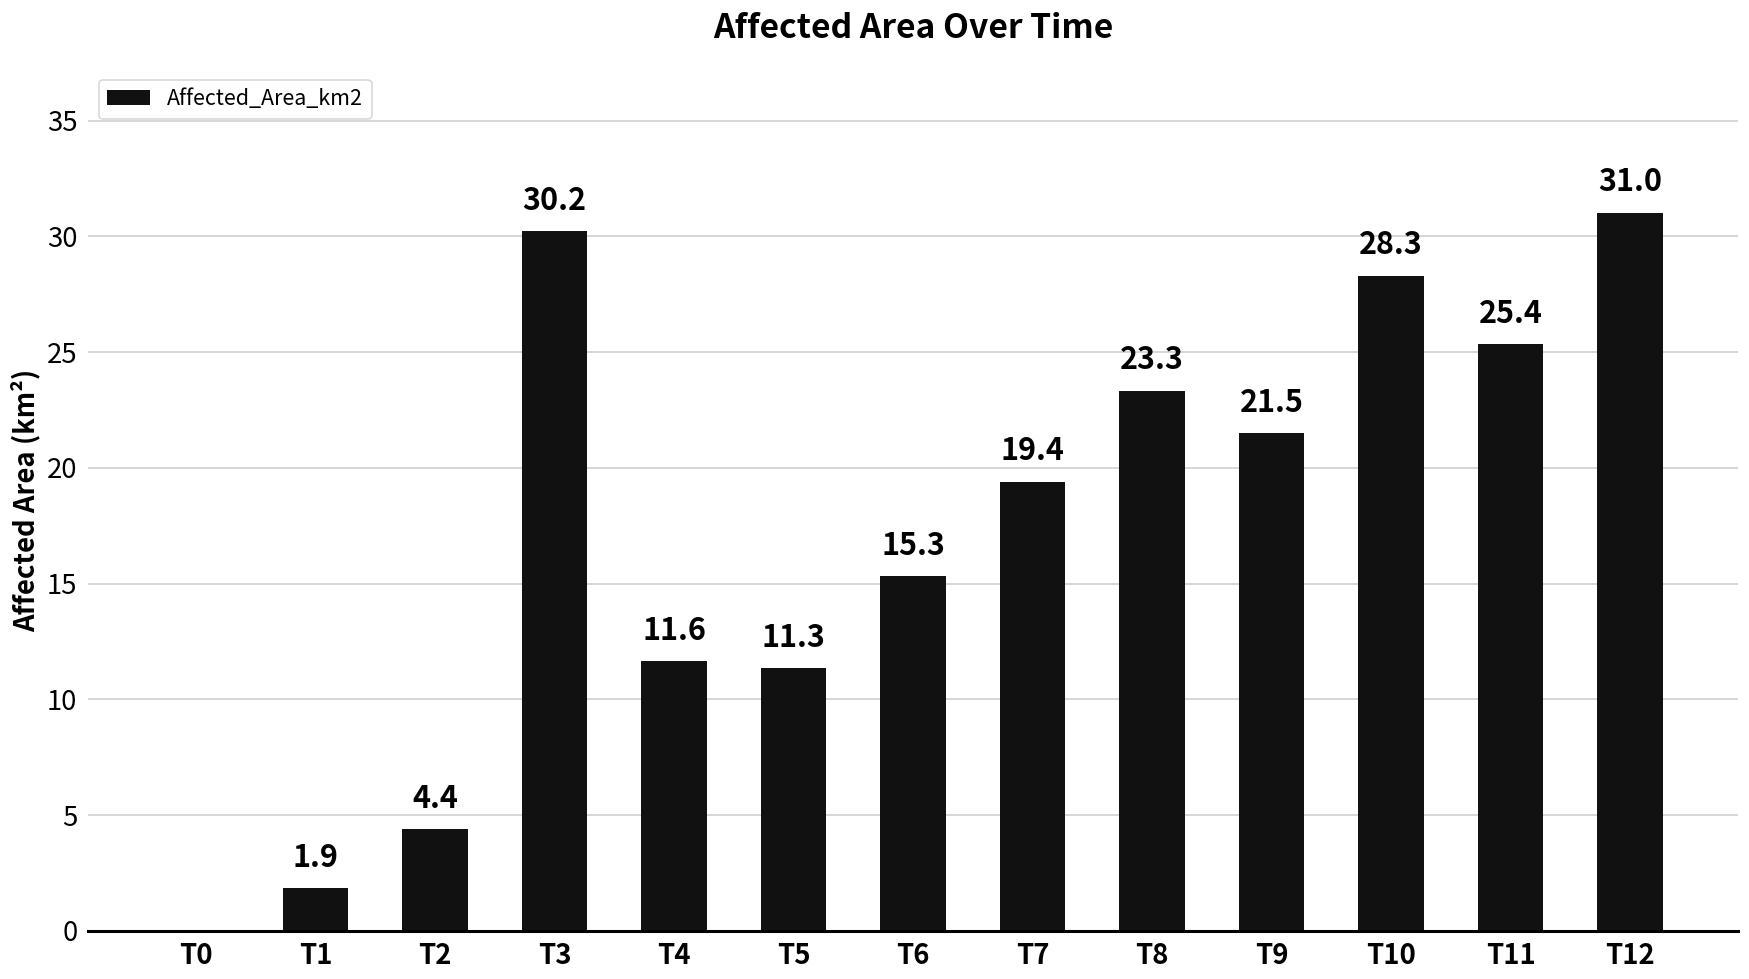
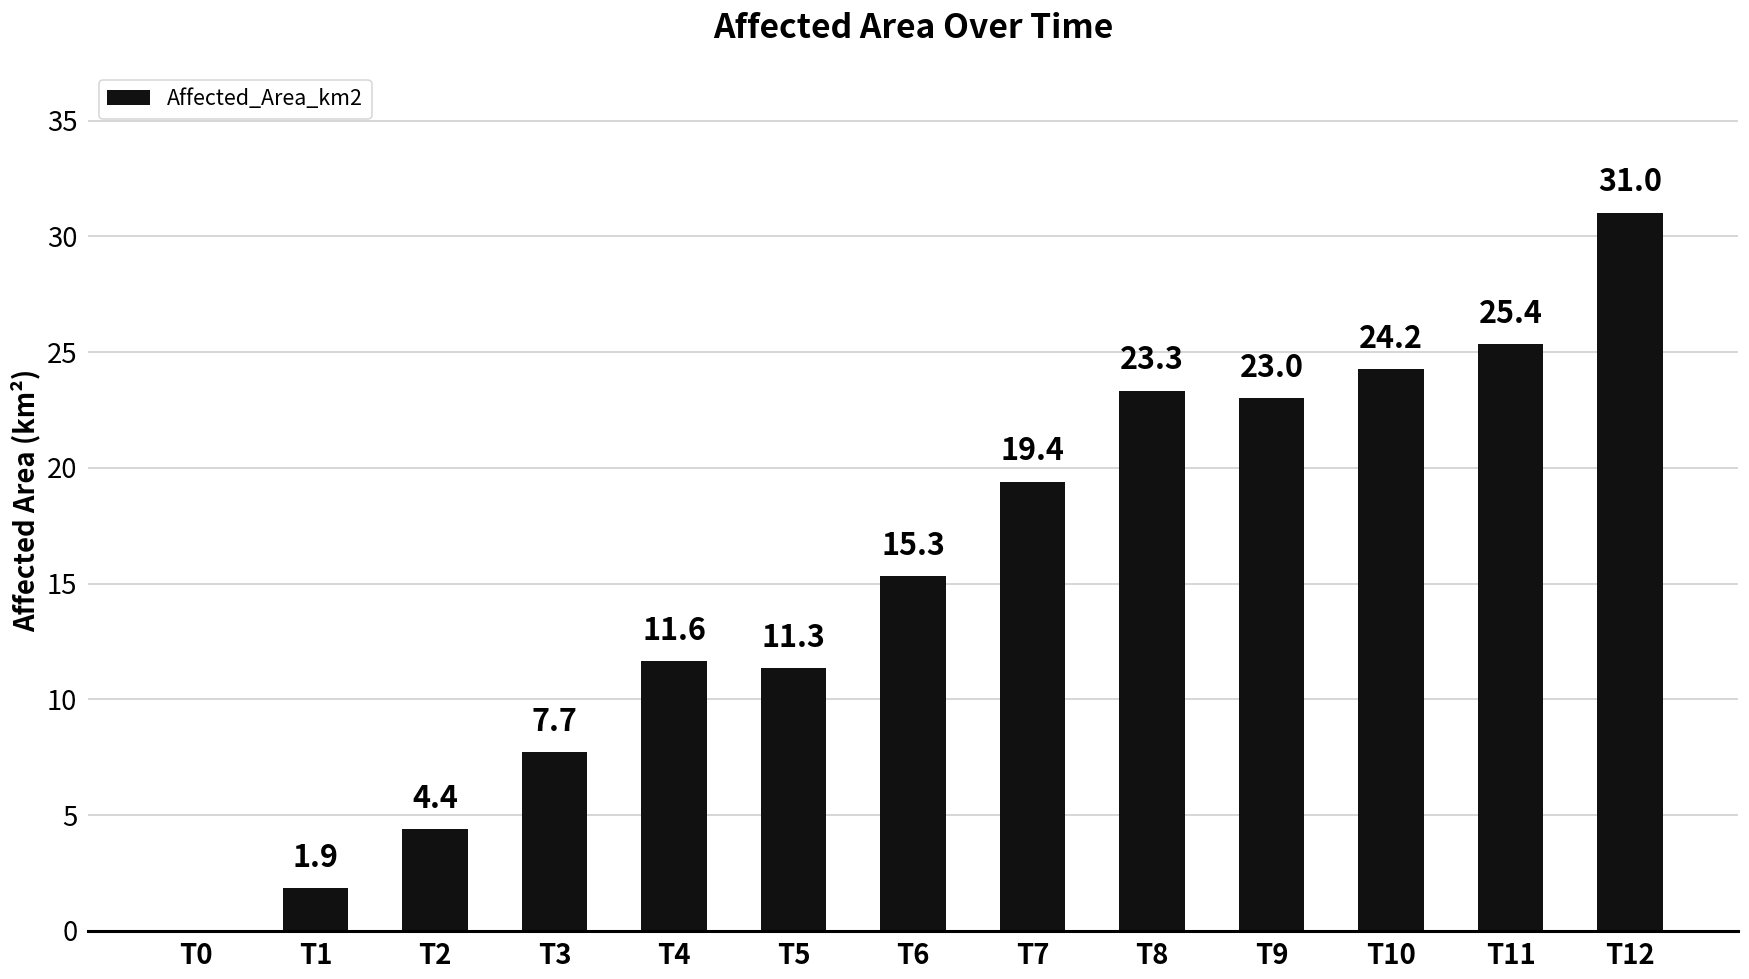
T3: 30.2 -> 7.7
T9: 21.5 -> 23.0
T10: 28.3 -> 24.2
